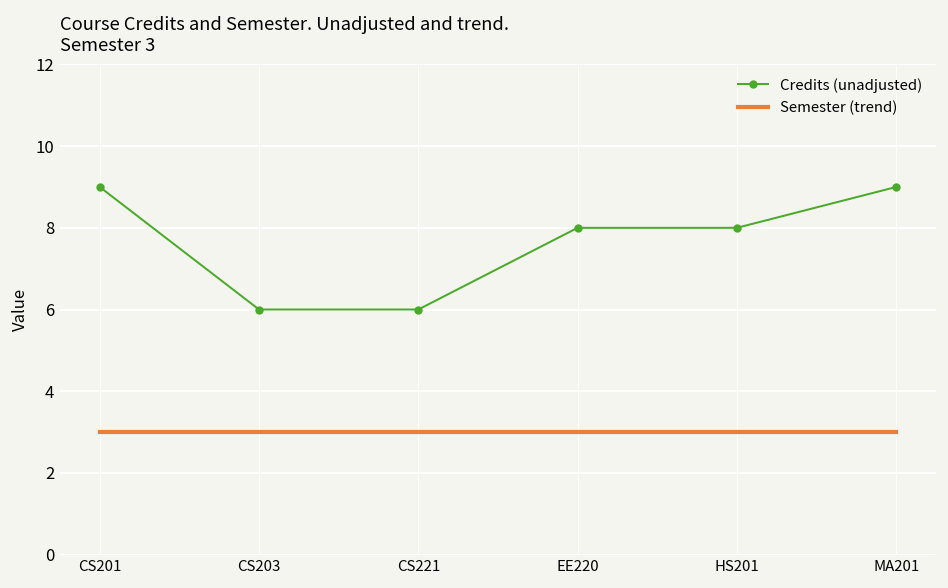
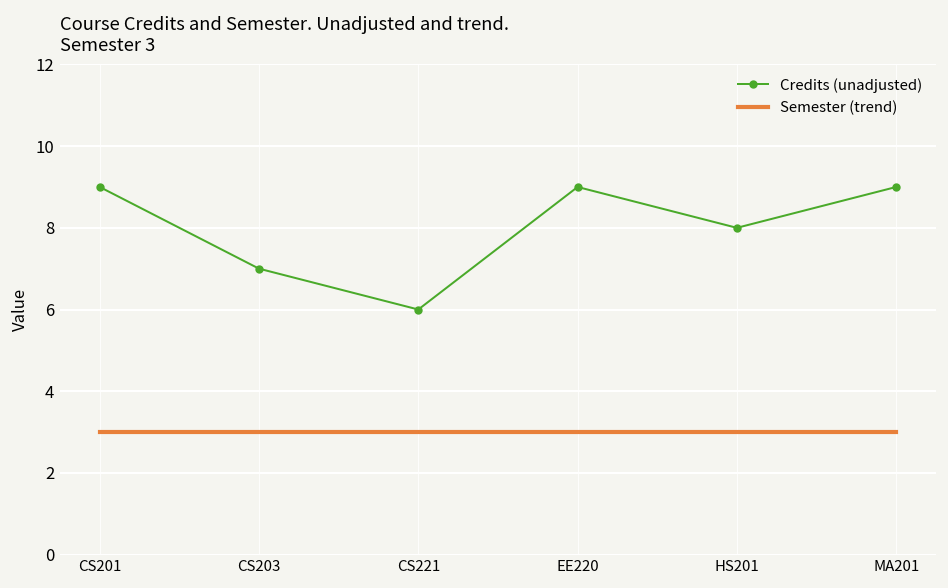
Credits (unadjusted), CS203: 6 -> 7
Credits (unadjusted), EE220: 8 -> 9
